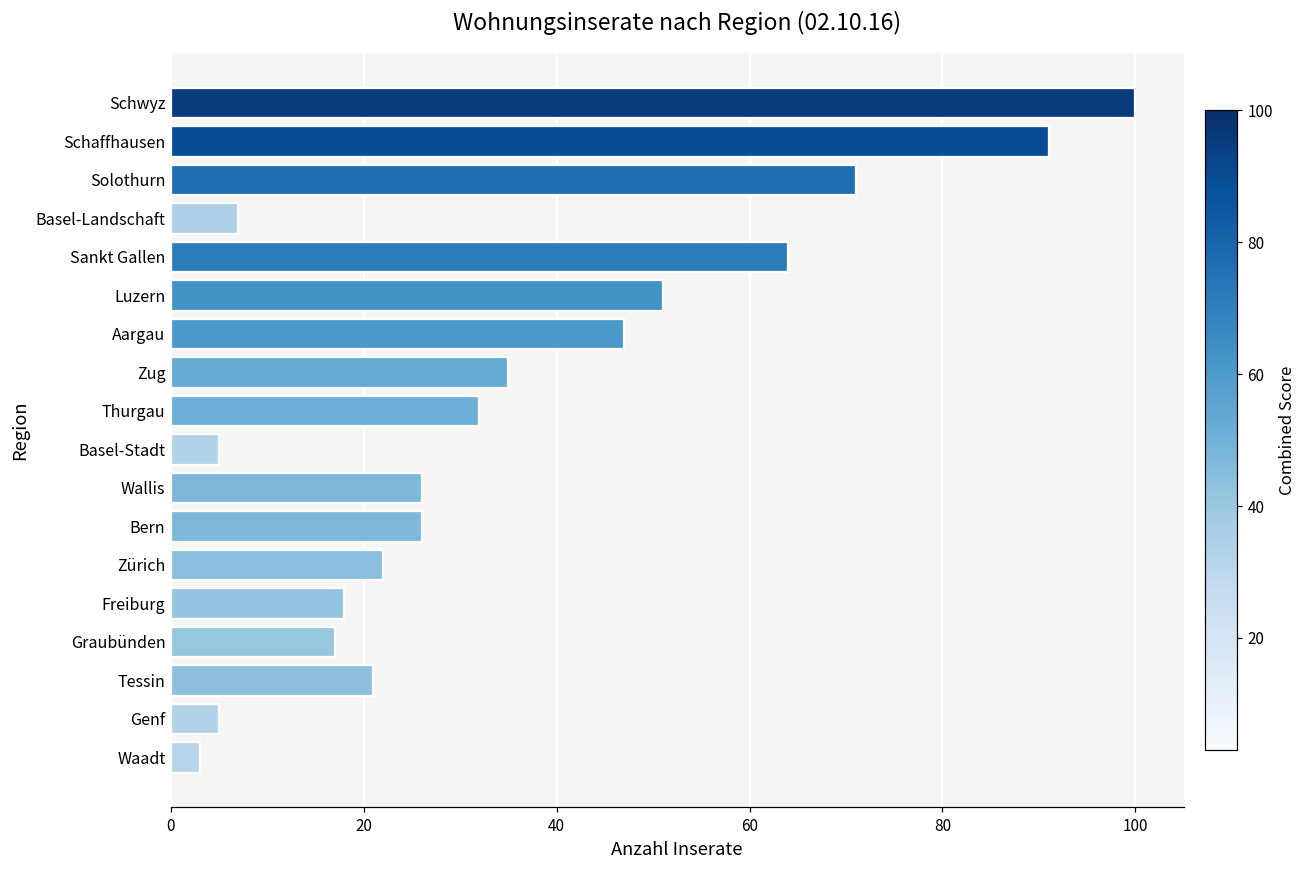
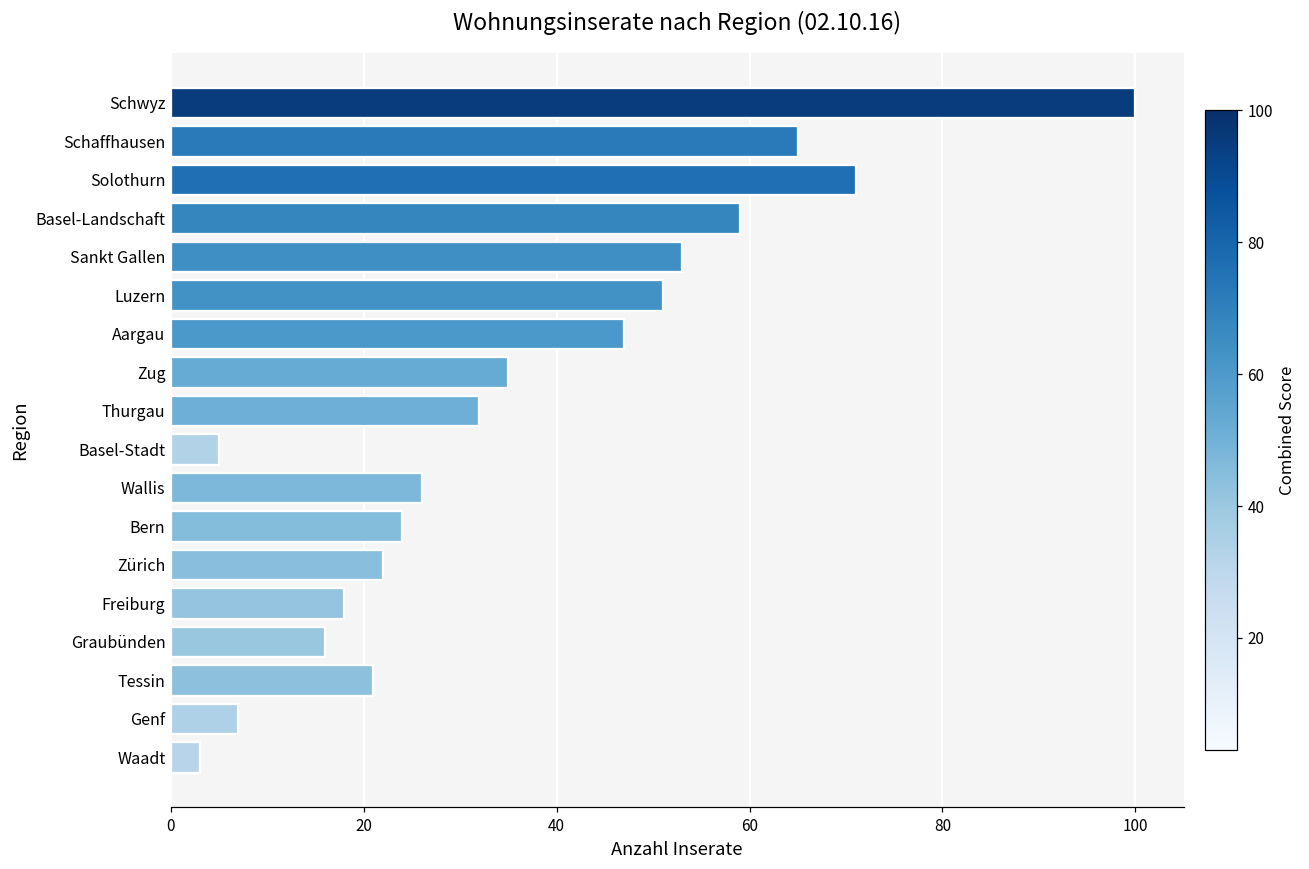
Schaffhausen: 91 -> 65
Basel-Landschaft: 7 -> 59
Sankt Gallen: 64 -> 53
Bern: 26 -> 24
Graubünden: 17 -> 16
Genf: 5 -> 7
